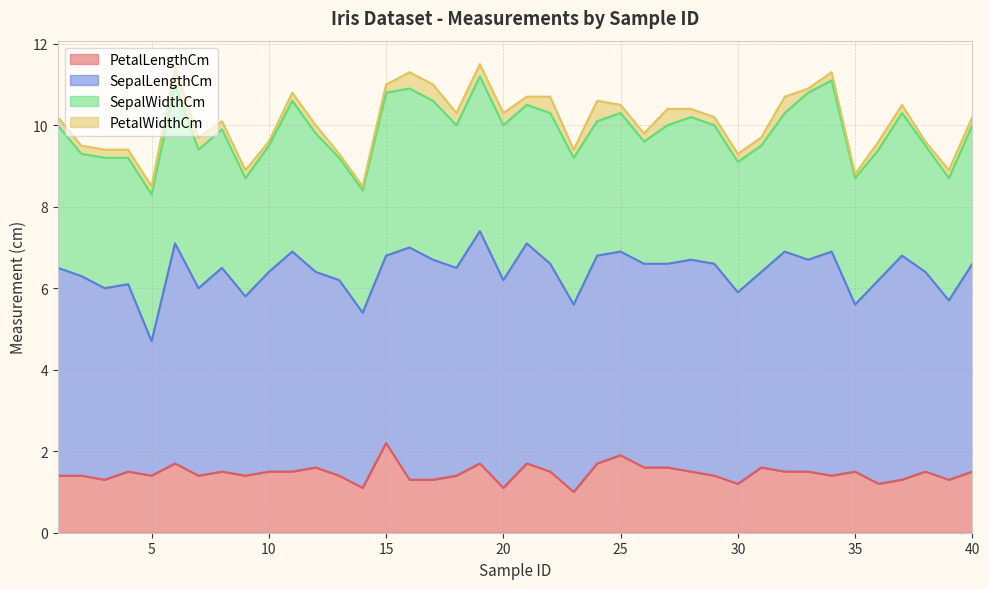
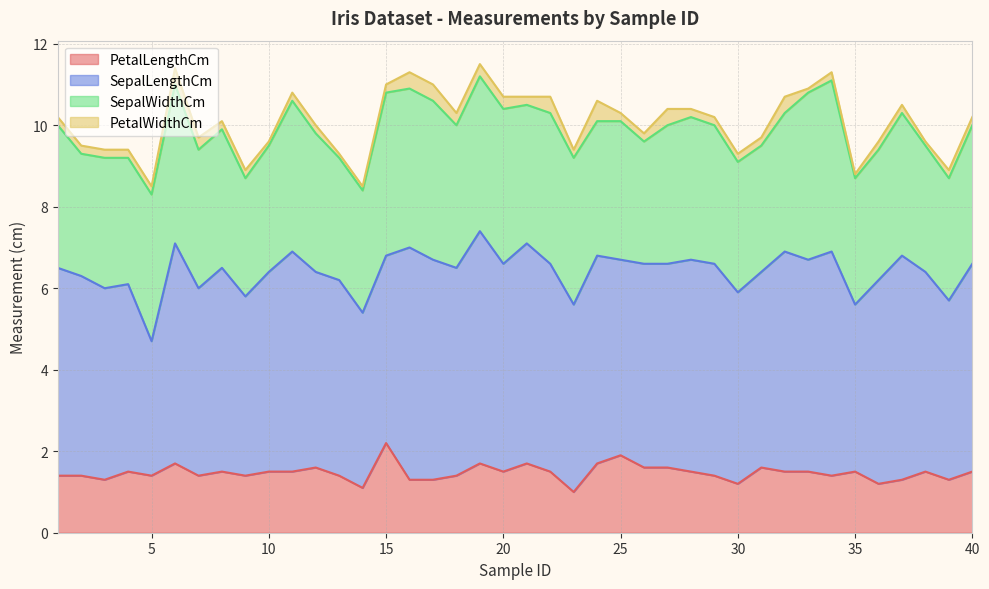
PetalLengthCm, 20: 1.1 -> 1.5
SepalLengthCm, 25: 5.0 -> 4.8
